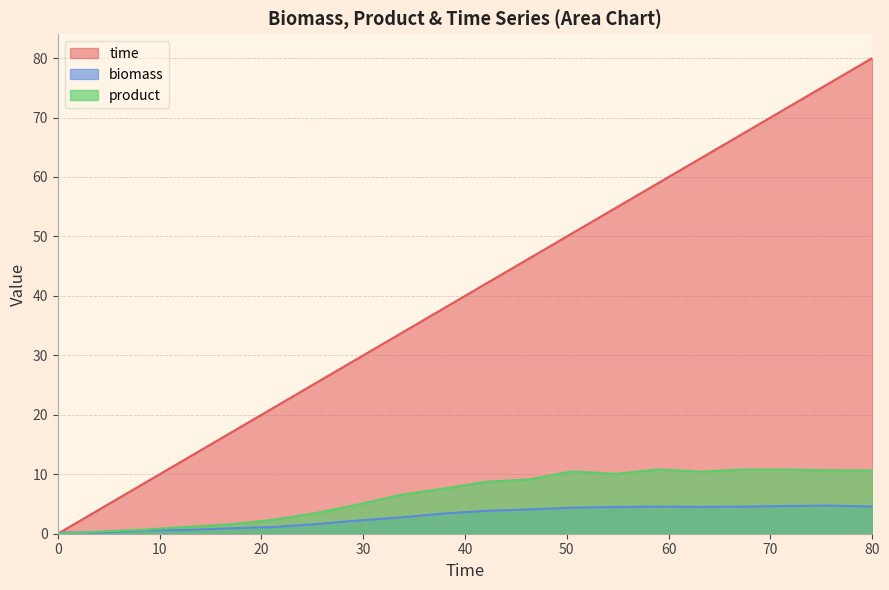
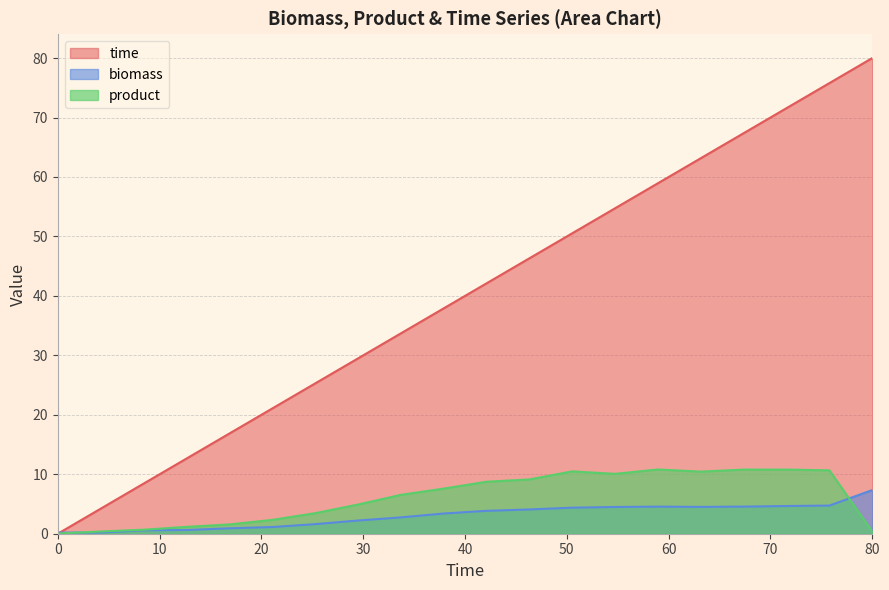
biomass, 80: 5 -> 7
product, 80: 11 -> 0
